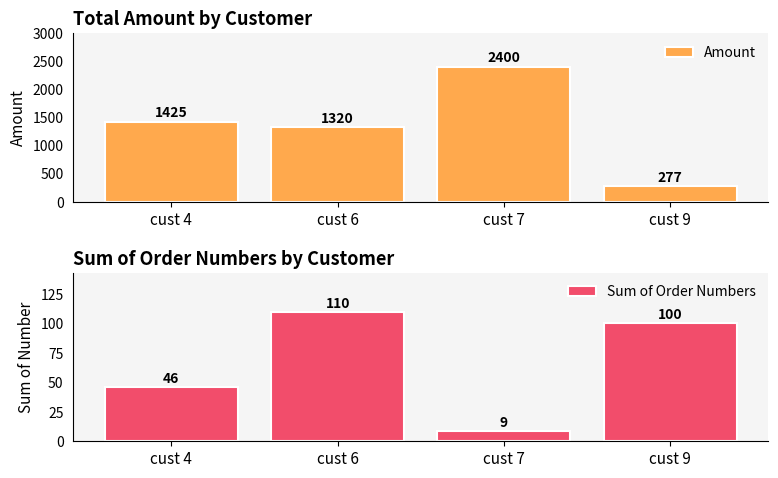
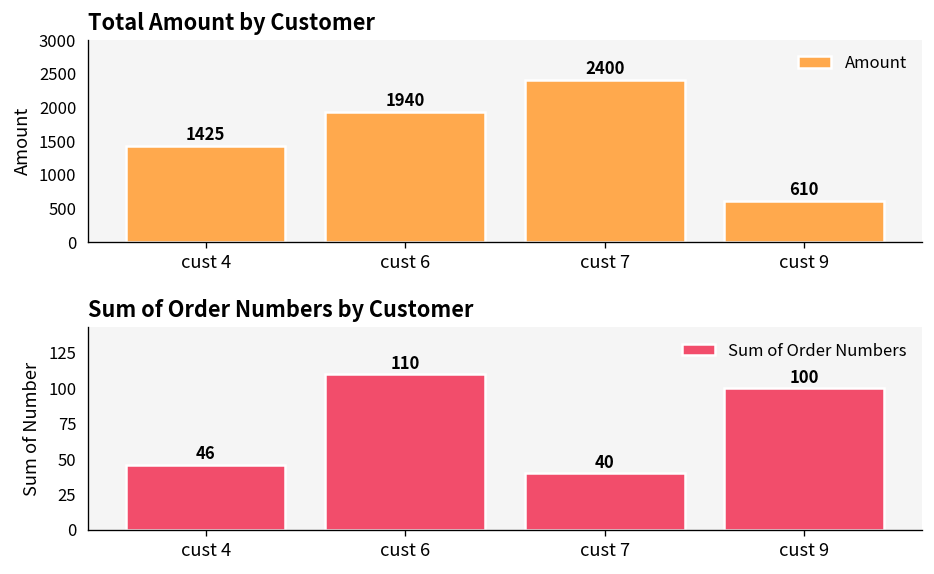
Total Amount by Customer, cust 6: 1320 -> 1940
Total Amount by Customer, cust 9: 277 -> 610
Sum of Order Numbers by Customer, cust 7: 9 -> 40
